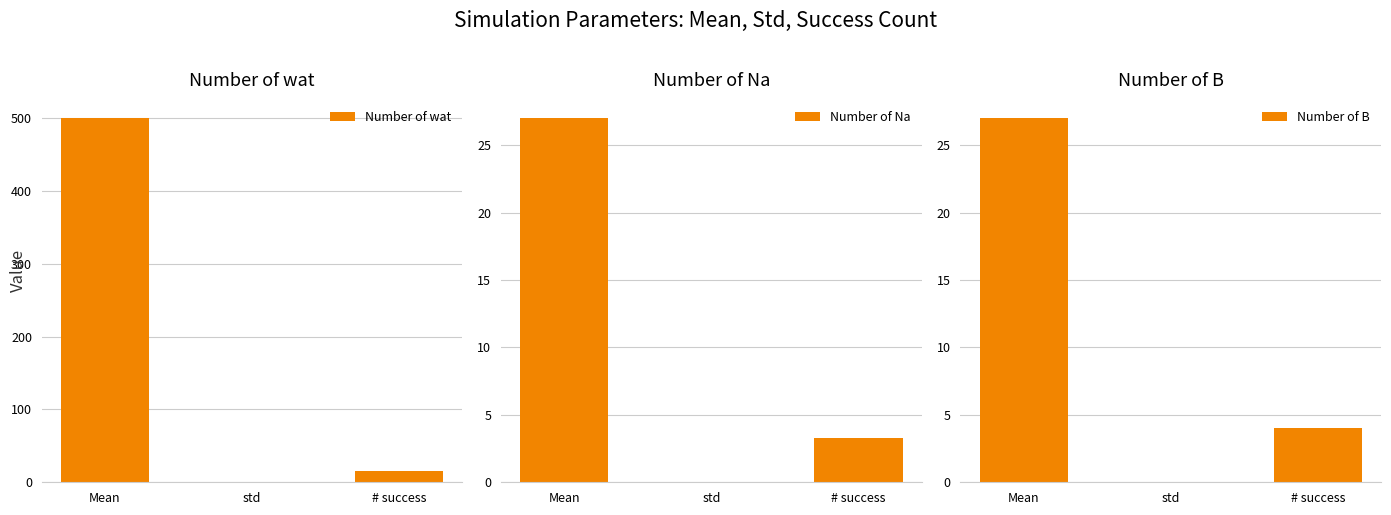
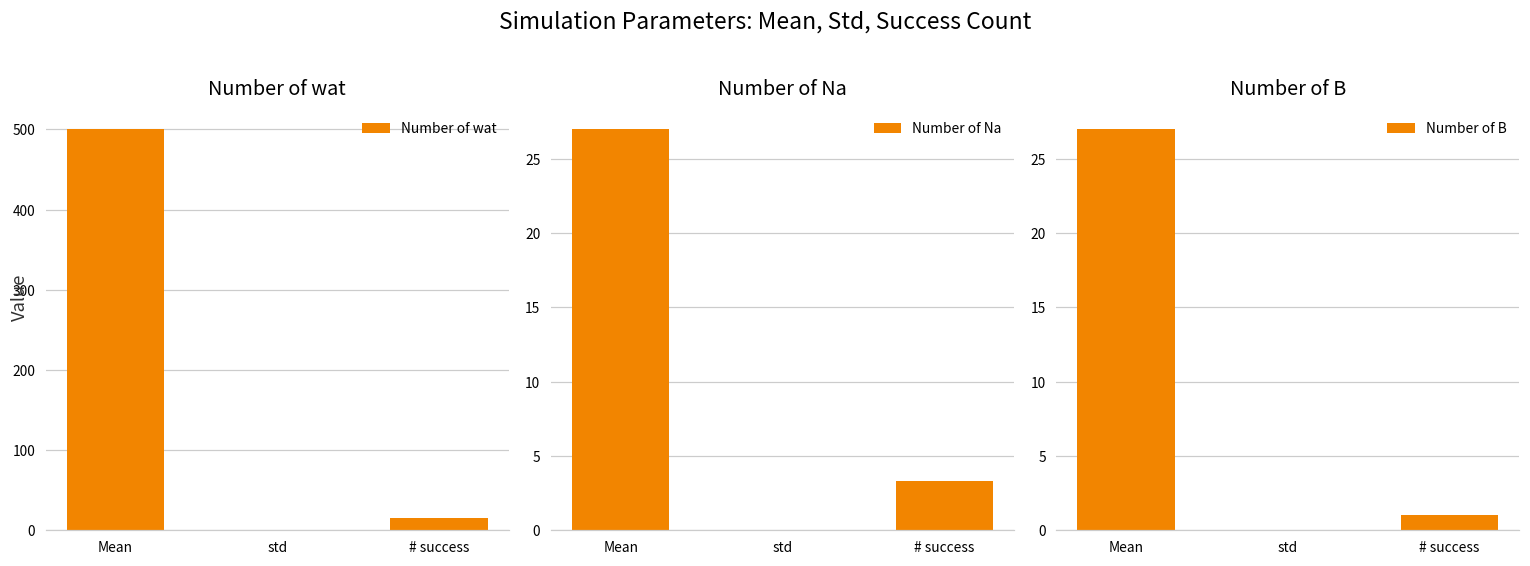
Number of B, # success: 4 -> 1
